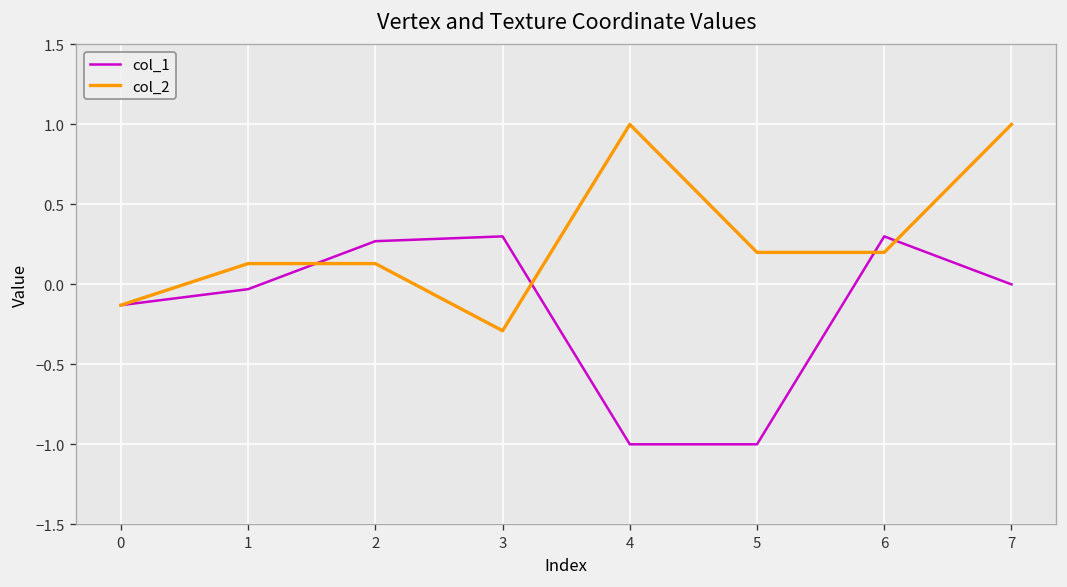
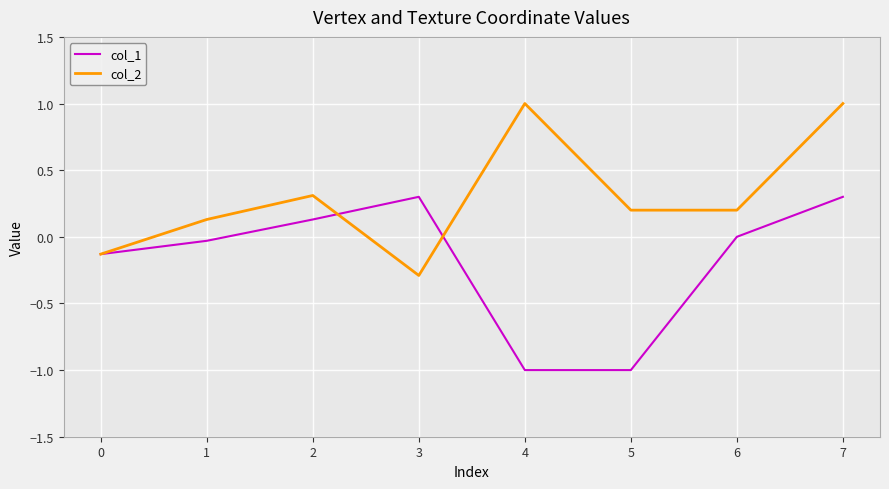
col_1, 2: 0.27 -> 0.13
col_2, 2: 0.13 -> 0.31
col_1, 6: 0.3 -> 0.0
col_1, 7: 0.0 -> 0.3
